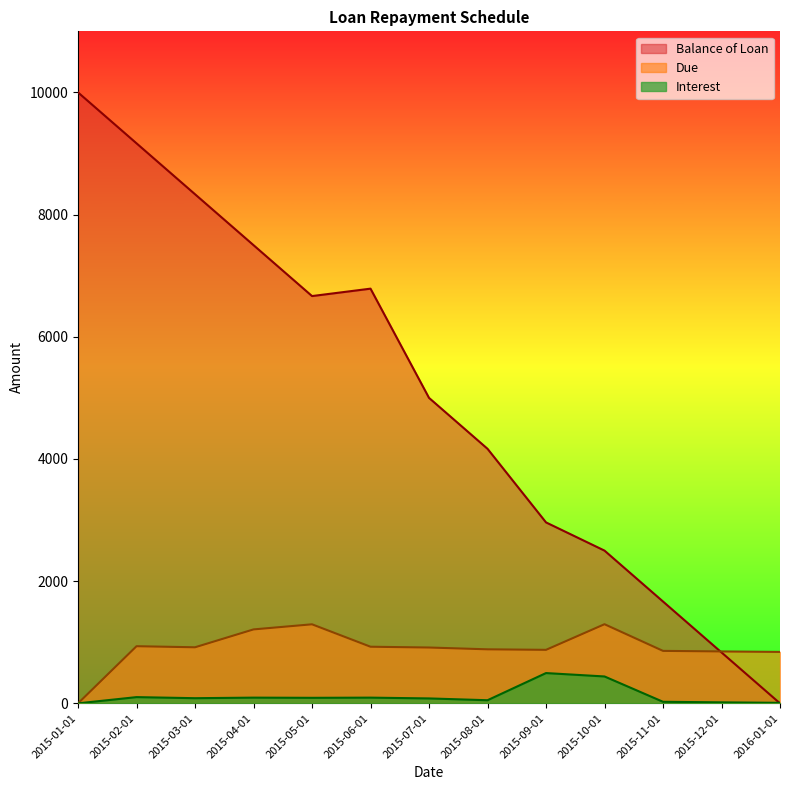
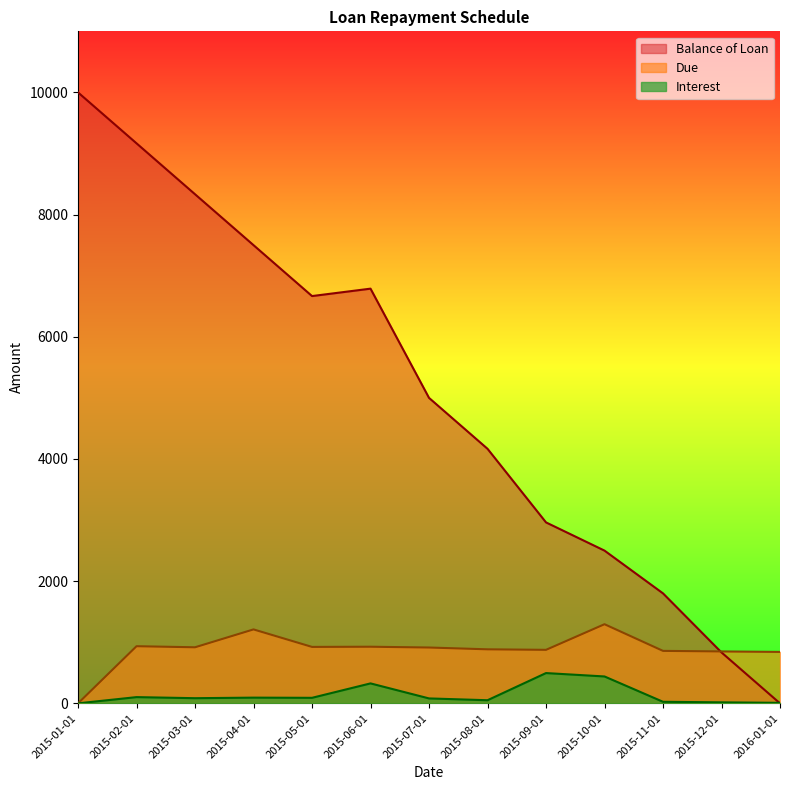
Due, 2015-05-01: 1300 -> 900
Interest, 2015-06-01: 100 -> 300
Balance of Loan, 2015-11-01: 1700 -> 1800
